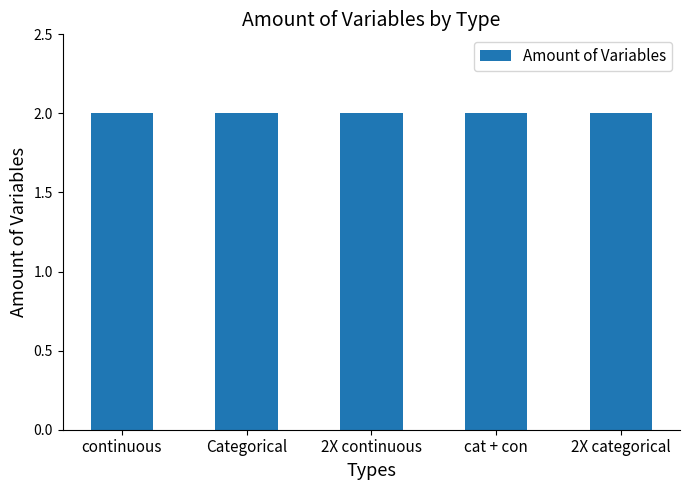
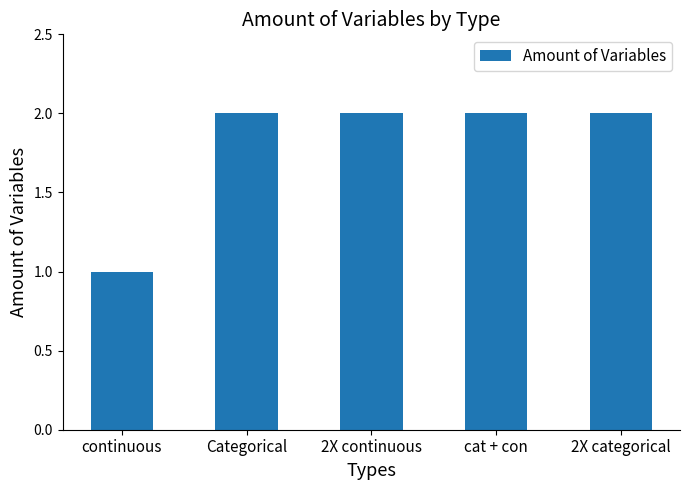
continuous: 2 -> 1
